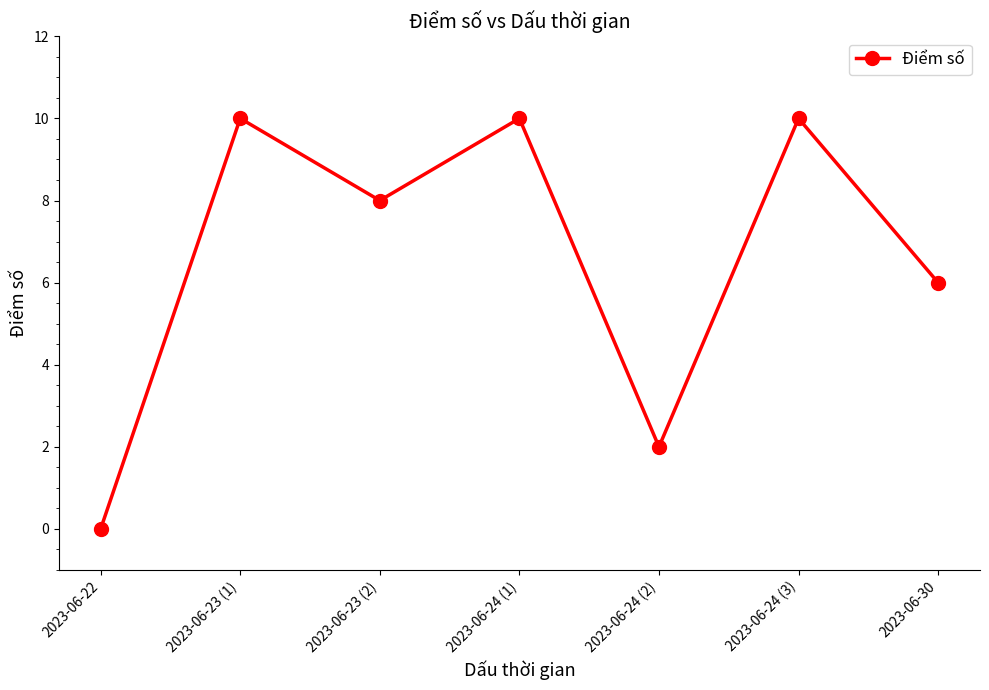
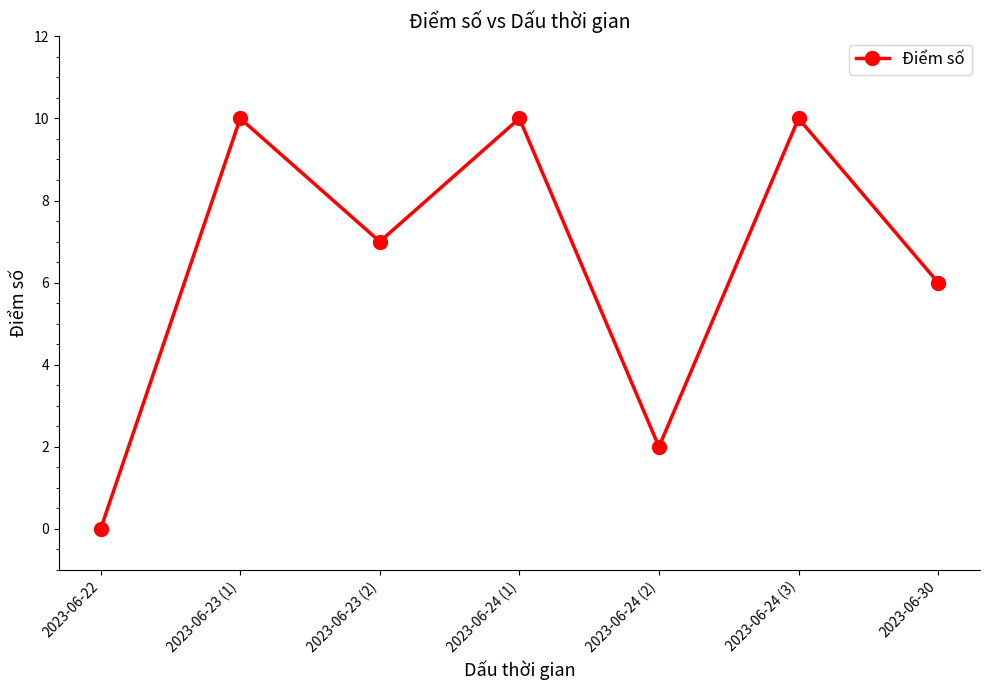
2023-06-23 (2): 8 -> 7
